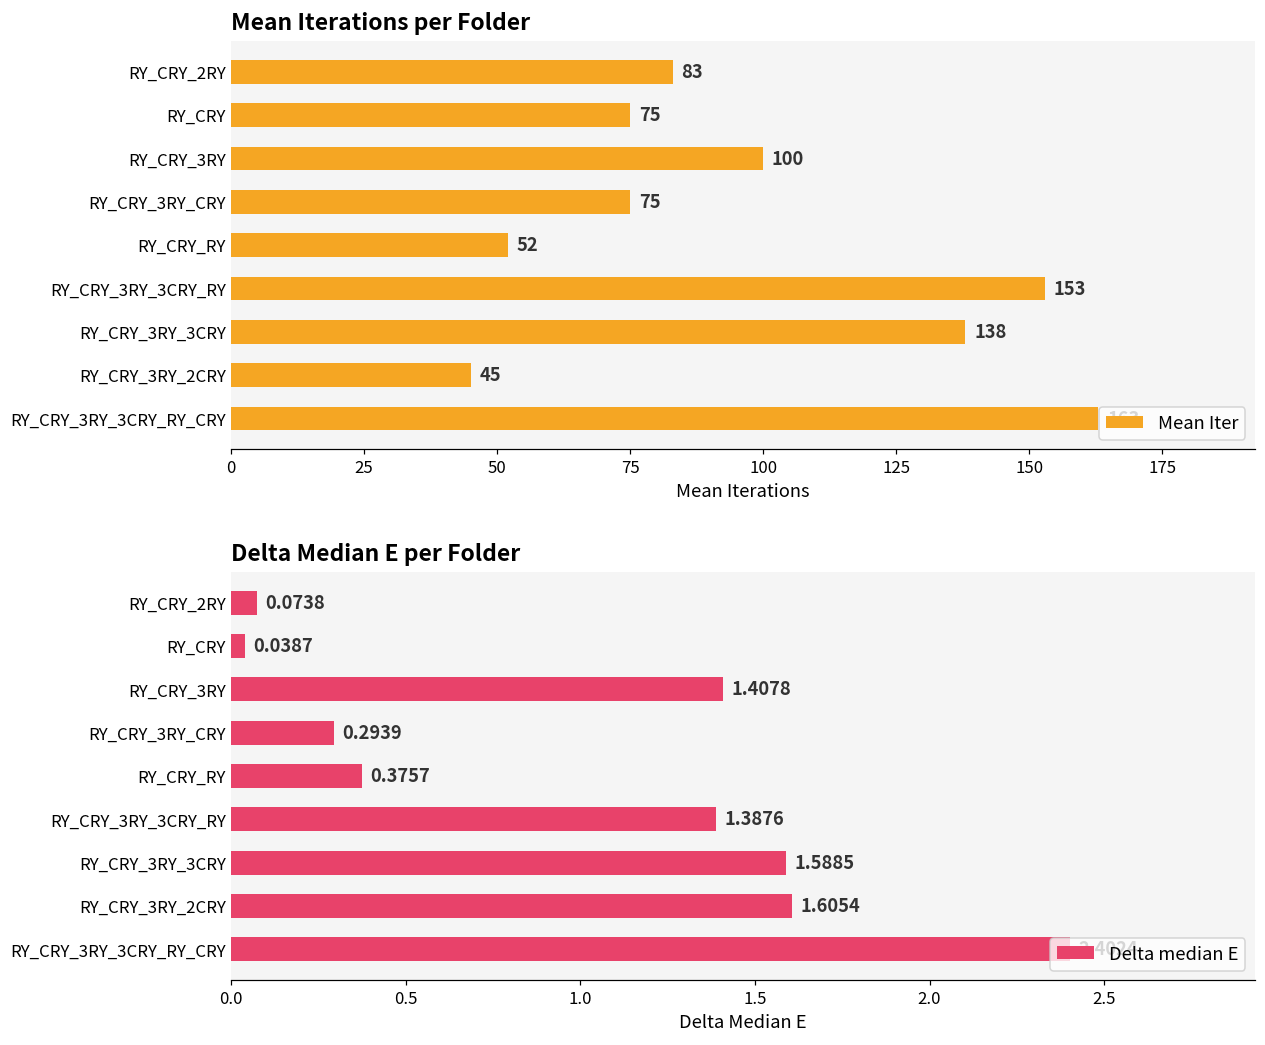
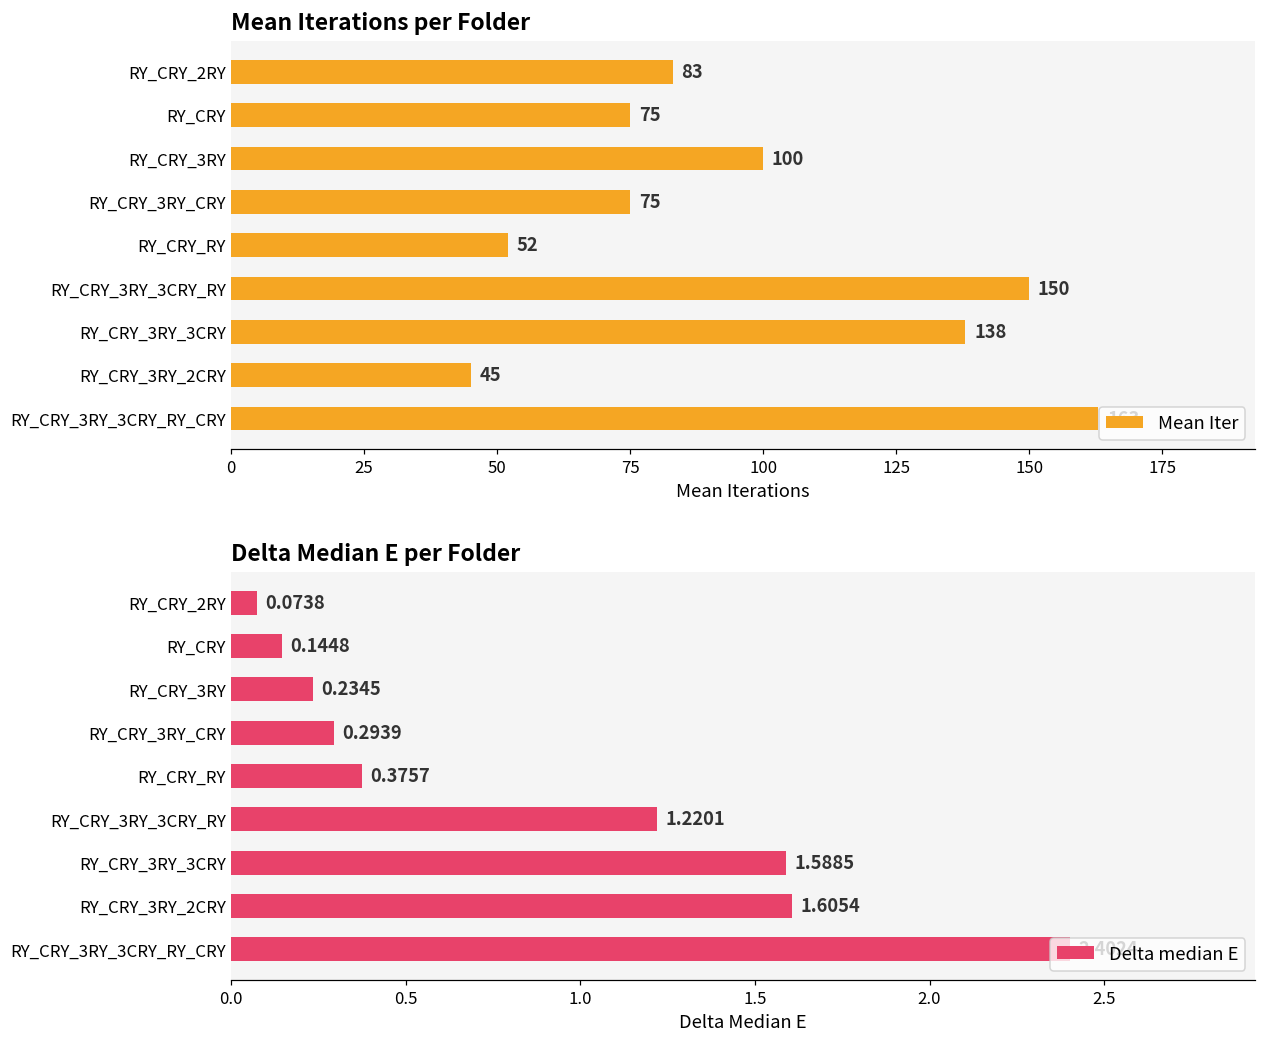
Mean Iterations per Folder, RY_CRY_3RY_3CRY_RY: 153 -> 150
Delta Median E per Folder, RY_CRY: 0.0387 -> 0.1448
Delta Median E per Folder, RY_CRY_3RY: 1.4078 -> 0.2345
Delta Median E per Folder, RY_CRY_3RY_3CRY_RY: 1.3876 -> 1.2201
